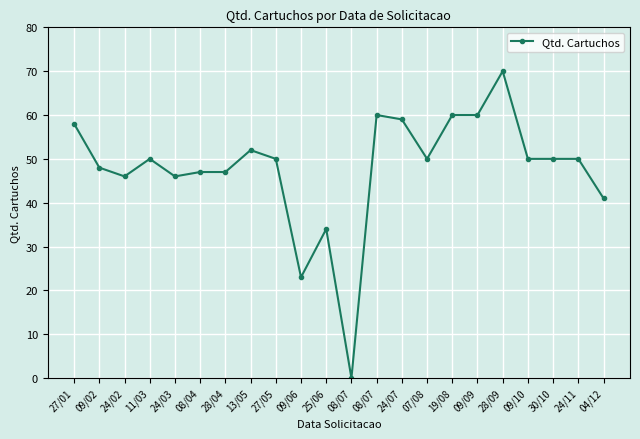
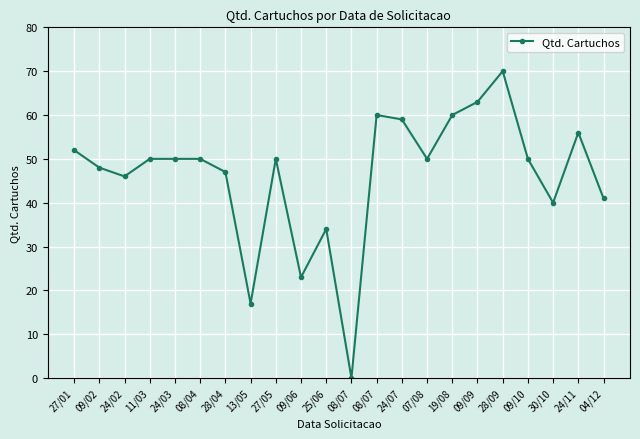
27/01: 58 -> 52
24/03: 46 -> 50
08/04: 47 -> 50
13/05: 52 -> 17
09/09: 60 -> 63
30/10: 50 -> 40
24/11: 50 -> 56
